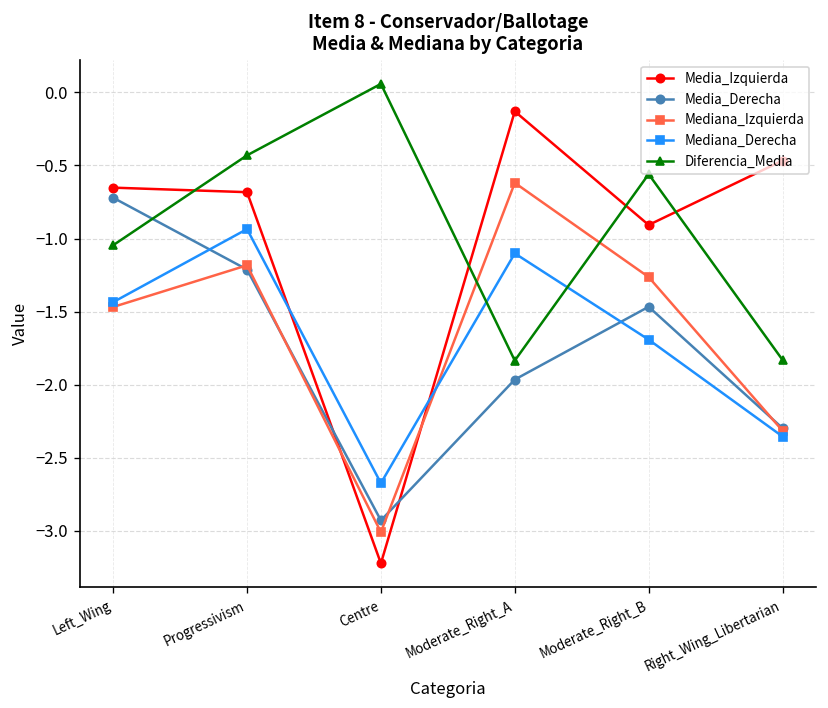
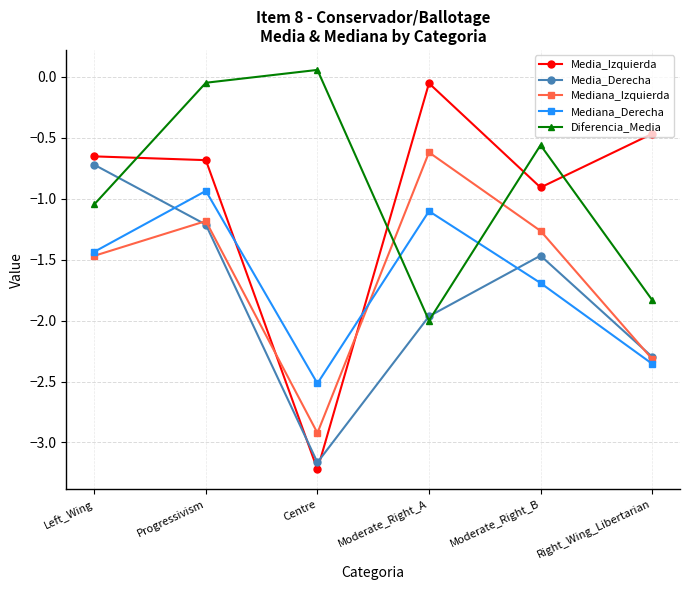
Diferencia_Media, Progressivism: -0.43 -> -0.05
Media_Derecha, Centre: -2.93 -> -3.16
Mediana_Izquierda, Centre: -3.01 -> -2.92
Mediana_Derecha, Centre: -2.67 -> -2.52
Media_Izquierda, Moderate_Right_A: -0.13 -> -0.05
Diferencia_Media, Moderate_Right_A: -1.83 -> -2.00
